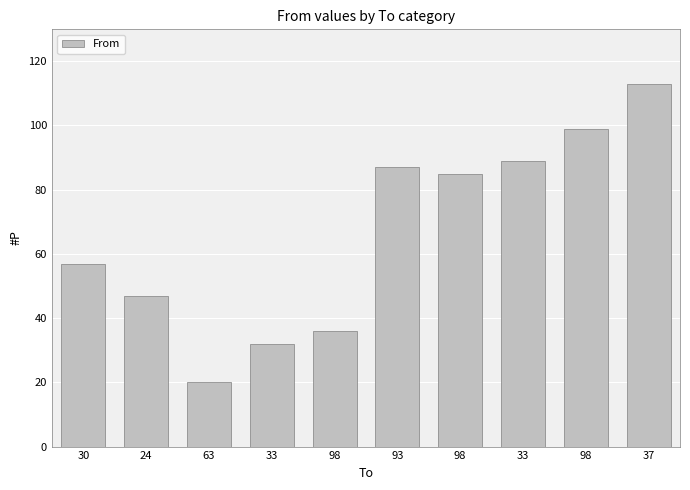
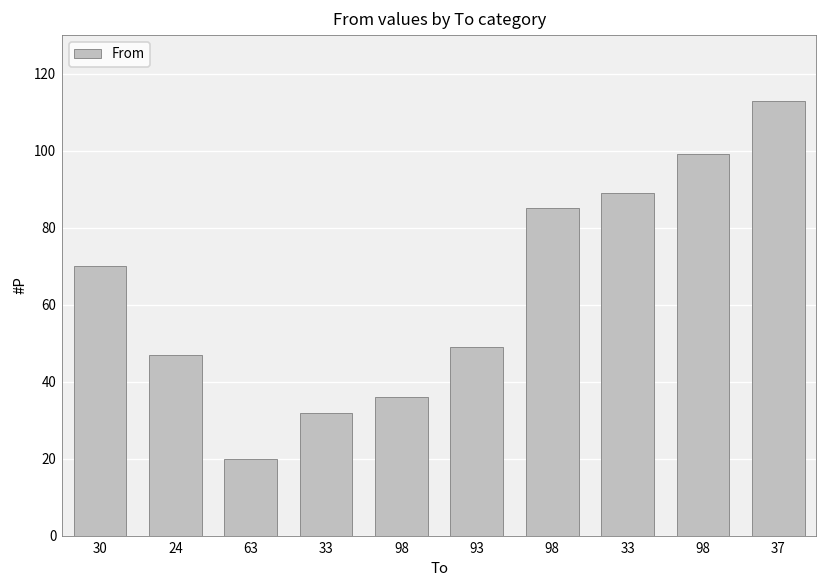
30: 57 -> 70
93: 87 -> 49
